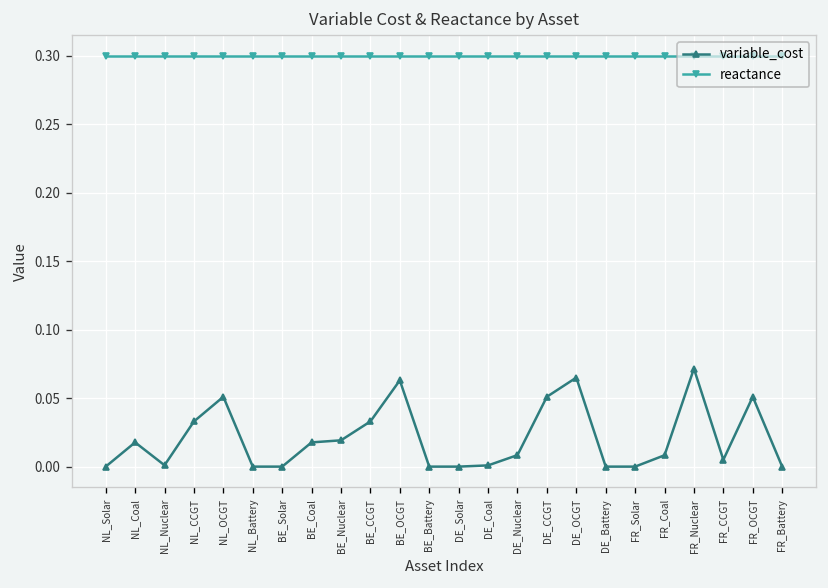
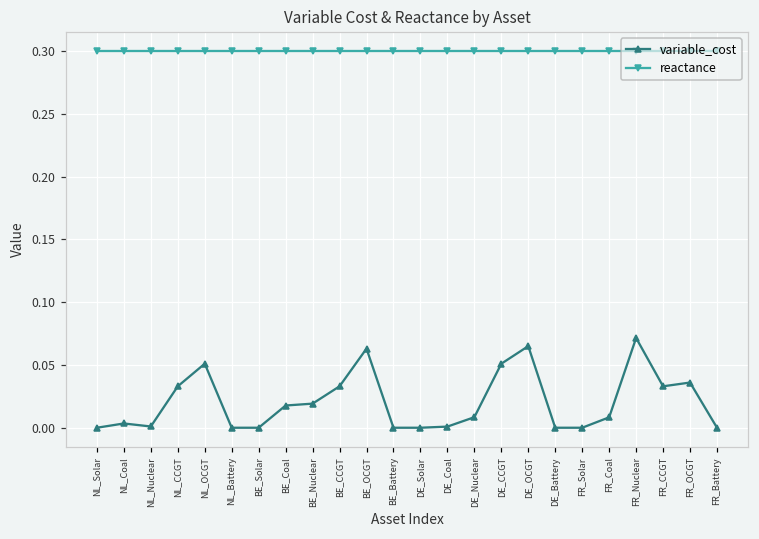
variable_cost, NL_Coal: 0.018 -> 0.003
variable_cost, FR_CCGT: 0.005 -> 0.033
variable_cost, FR_OCGT: 0.051 -> 0.036
